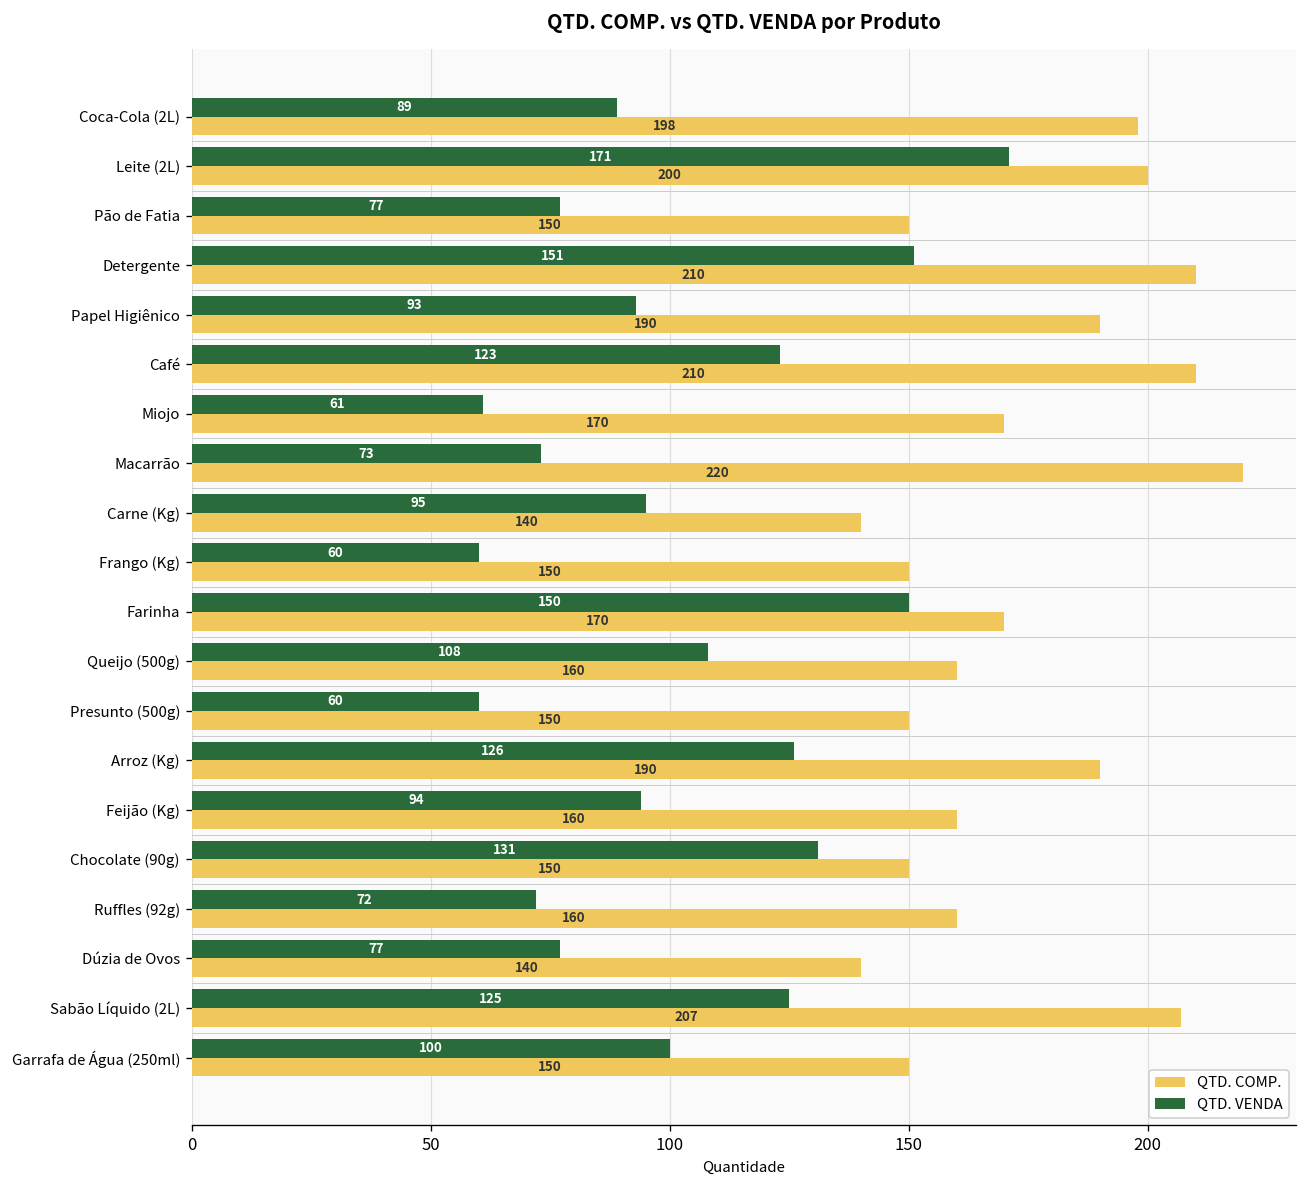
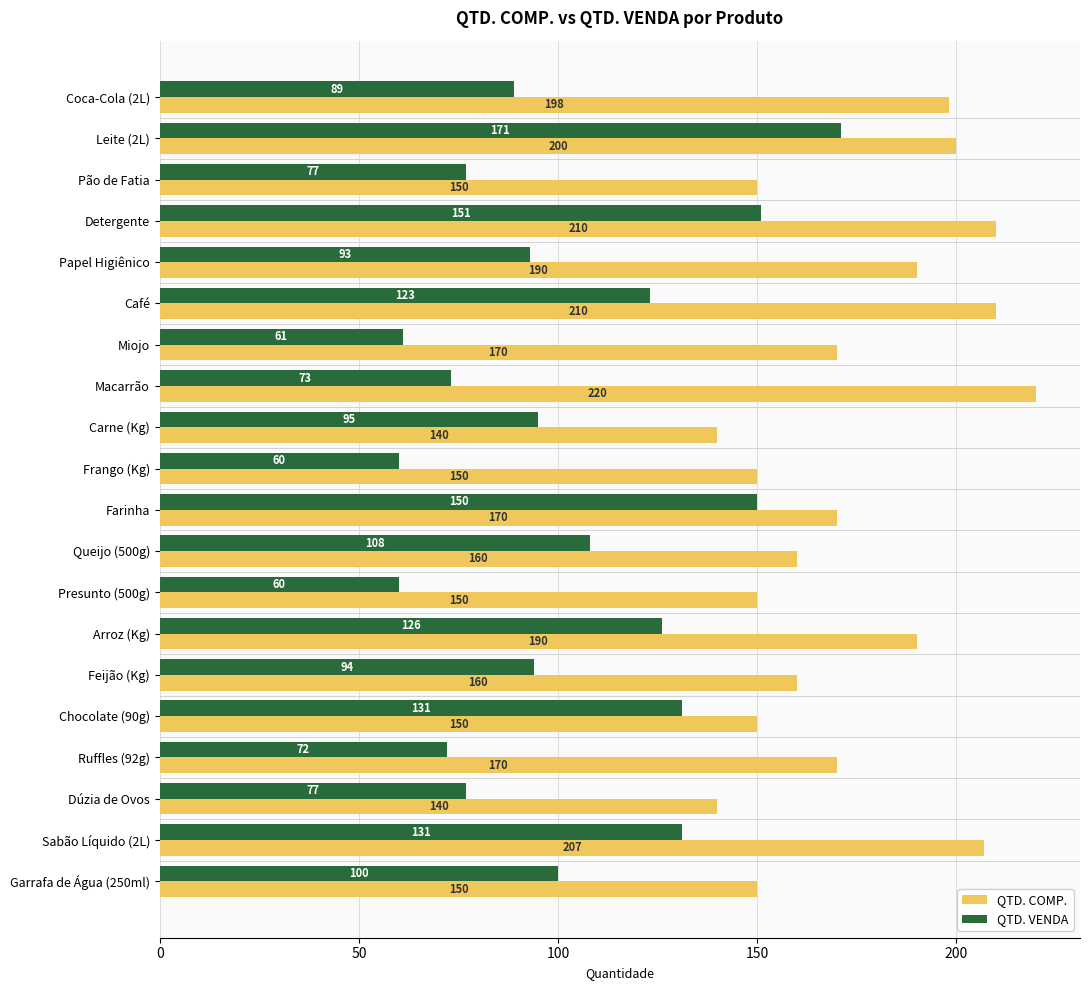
QTD. COMP., Ruffles (92g): 160 -> 170
QTD. VENDA, Sabão Líquido (2L): 125 -> 131
